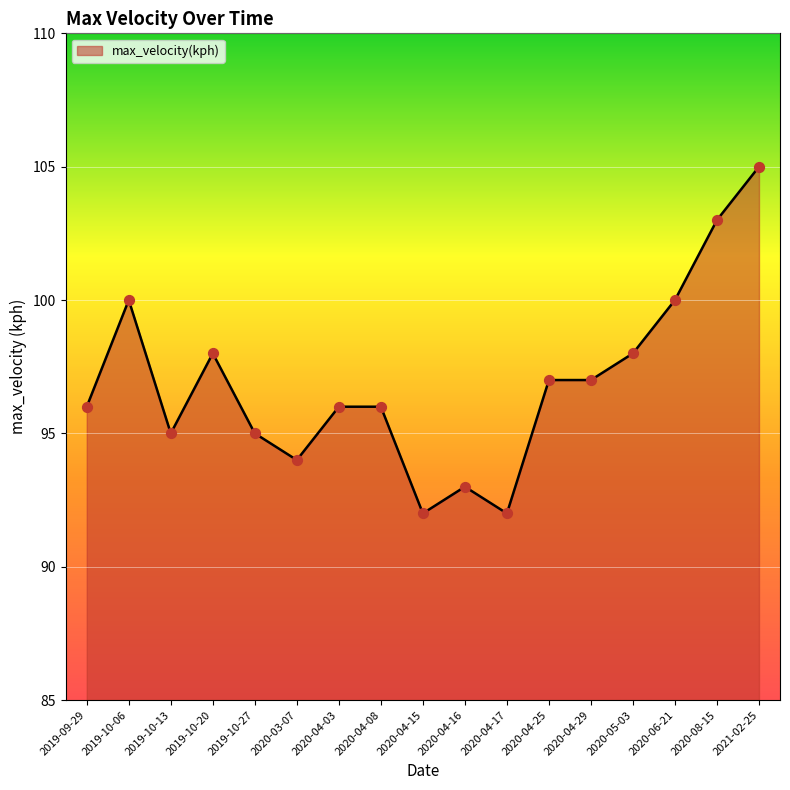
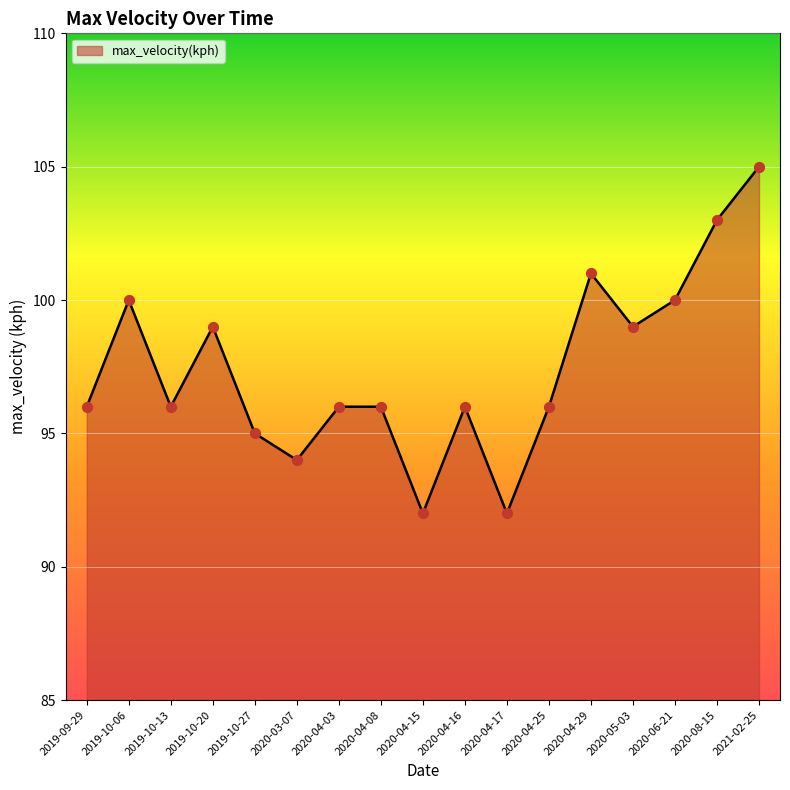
2019-10-13: 95 -> 96
2019-10-20: 98 -> 99
2020-04-16: 93 -> 96
2020-04-25: 97 -> 96
2020-04-29: 97 -> 101
2020-05-03: 98 -> 99
